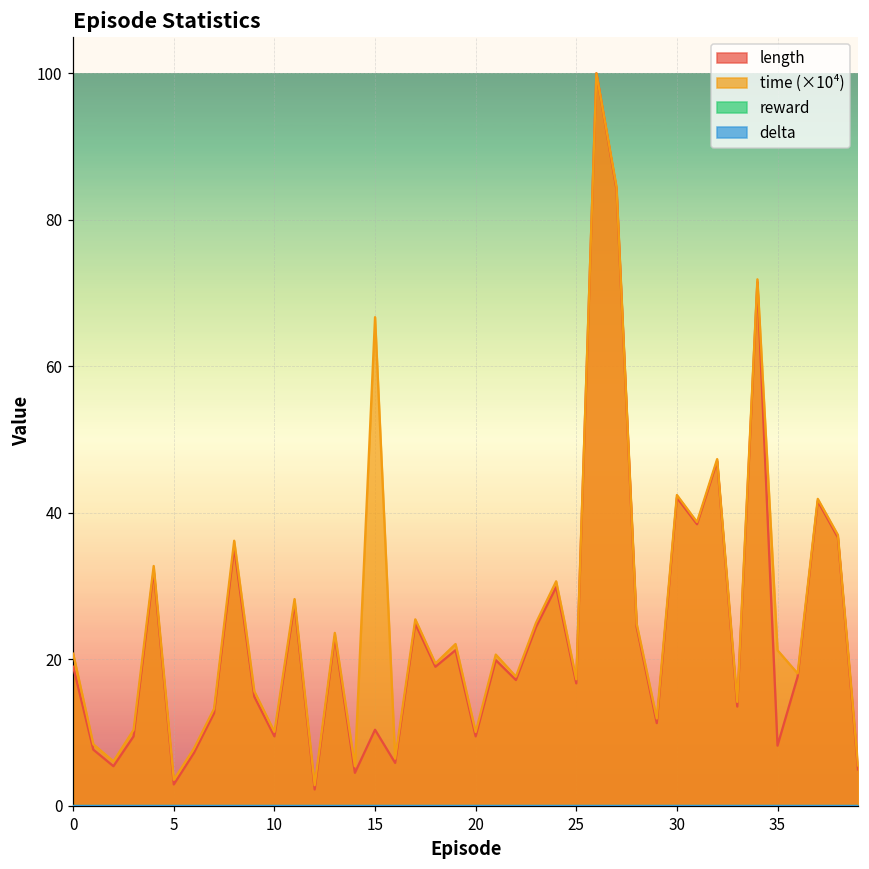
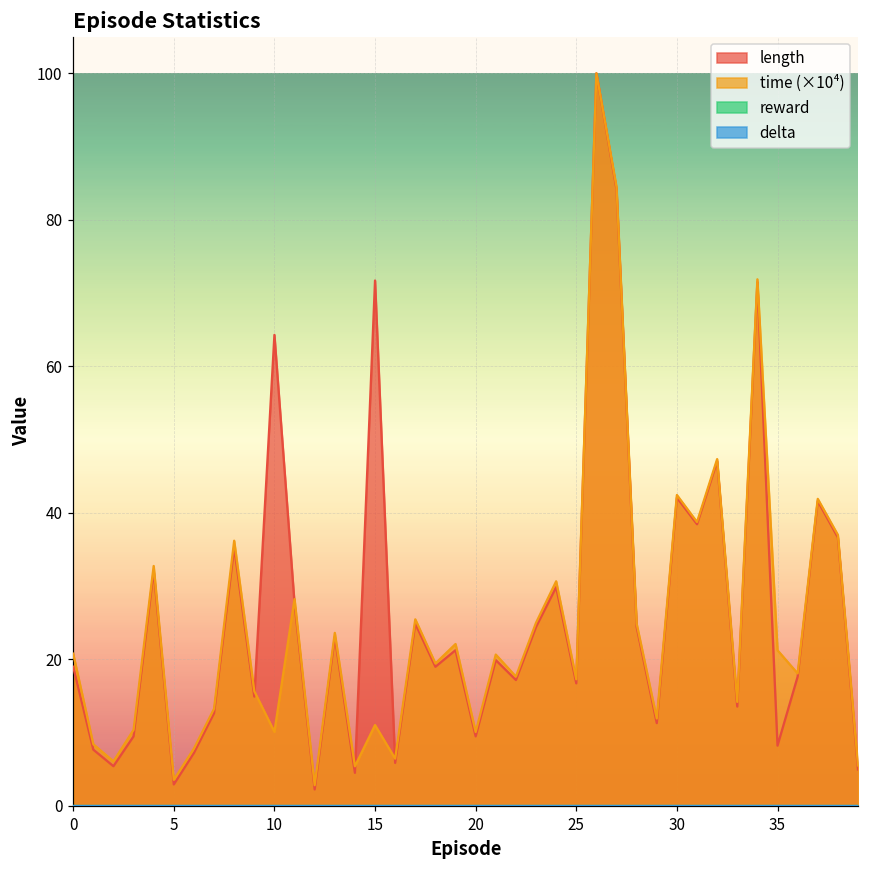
length, 10: 10 -> 64
length, 15: 10 -> 72
time (×10⁴), 15: 67 -> 11
